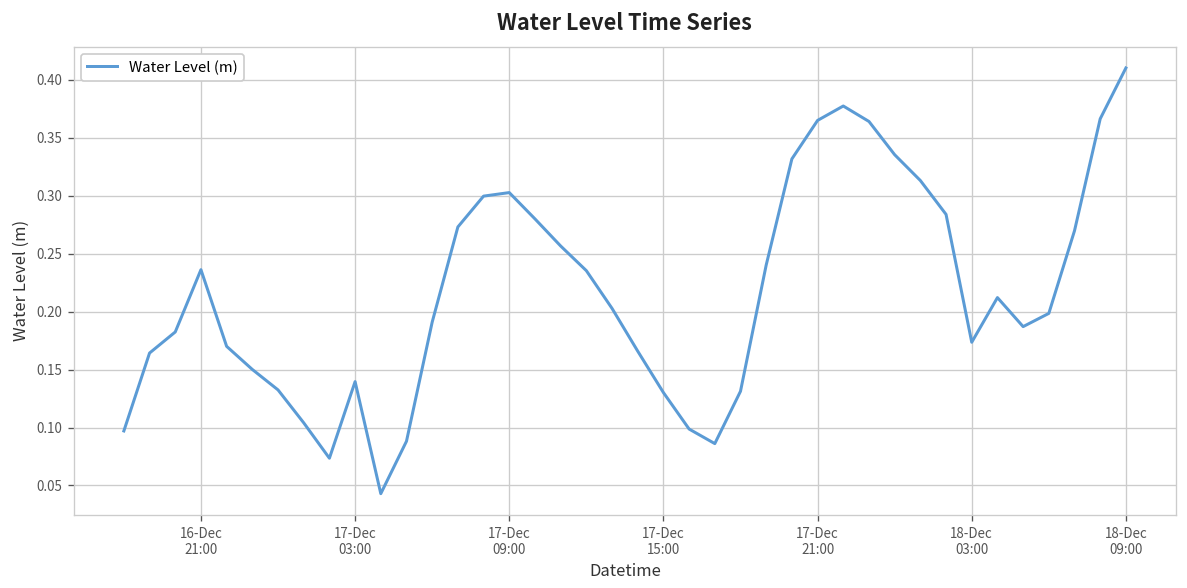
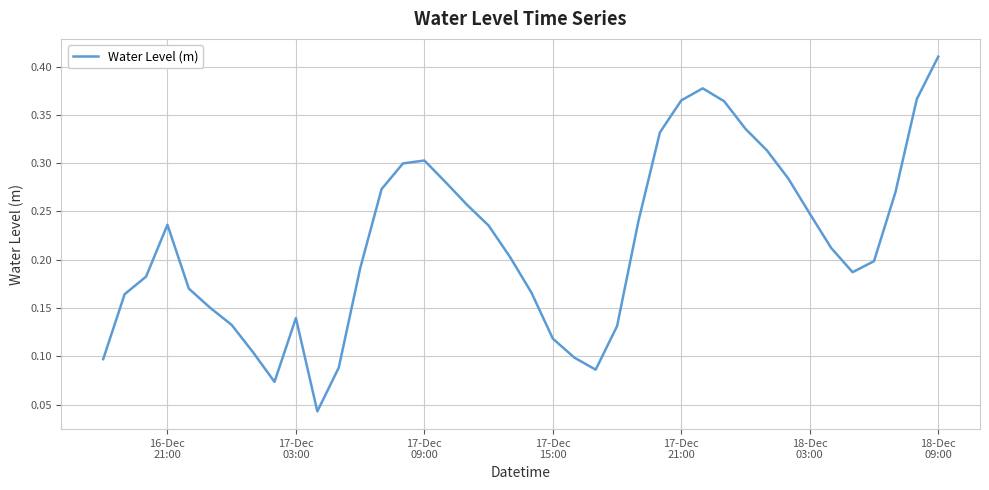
17-Dec 15:00: 0.13 -> 0.12
18-Dec 03:00: 0.17 -> 0.25
